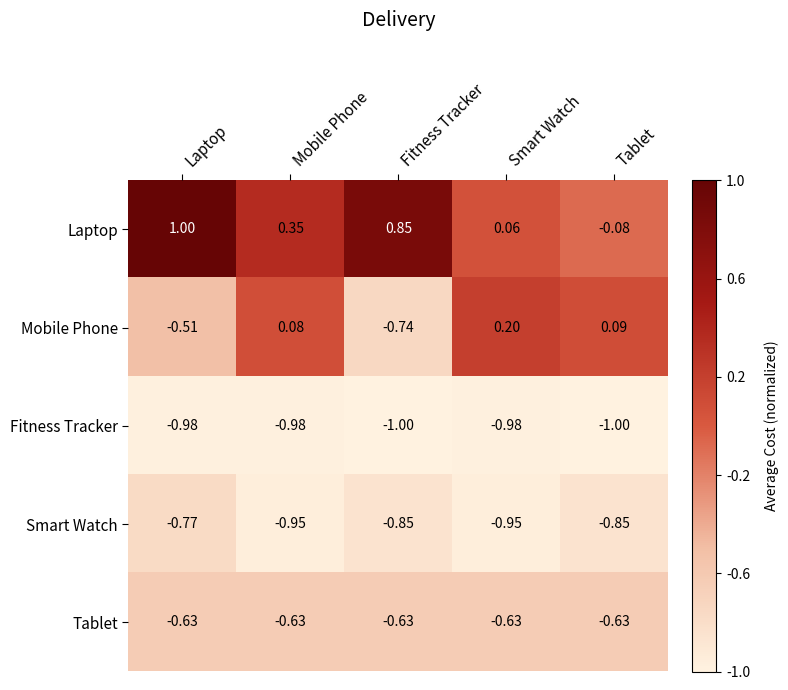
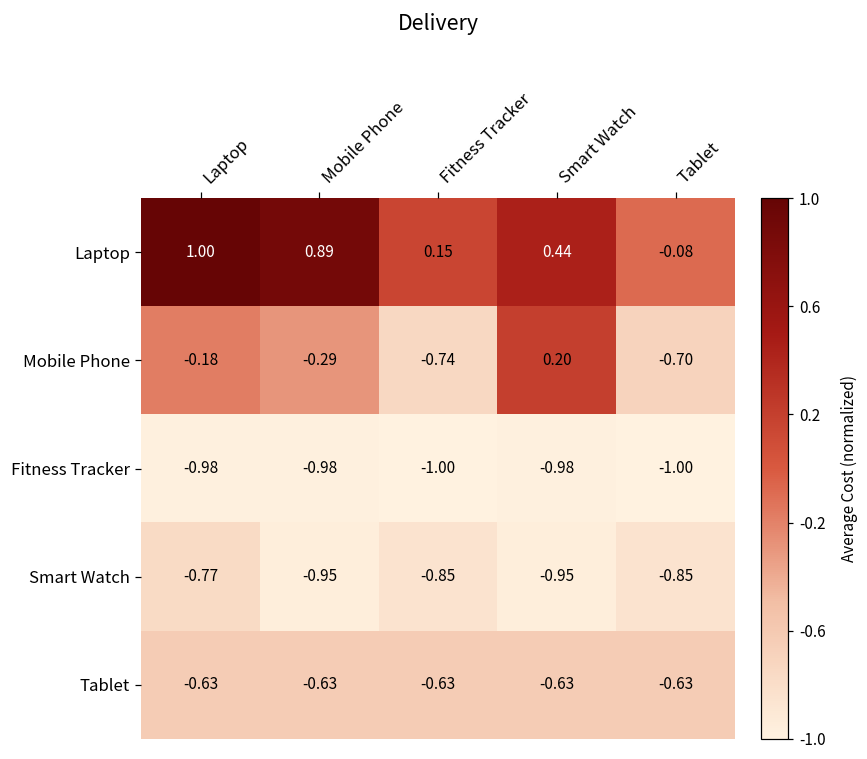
Laptop, Mobile Phone: 0.35 -> 0.89
Laptop, Fitness Tracker: 0.85 -> 0.15
Laptop, Smart Watch: 0.06 -> 0.44
Mobile Phone, Laptop: -0.51 -> -0.18
Mobile Phone, Mobile Phone: 0.08 -> -0.29
Mobile Phone, Tablet: 0.09 -> -0.70
